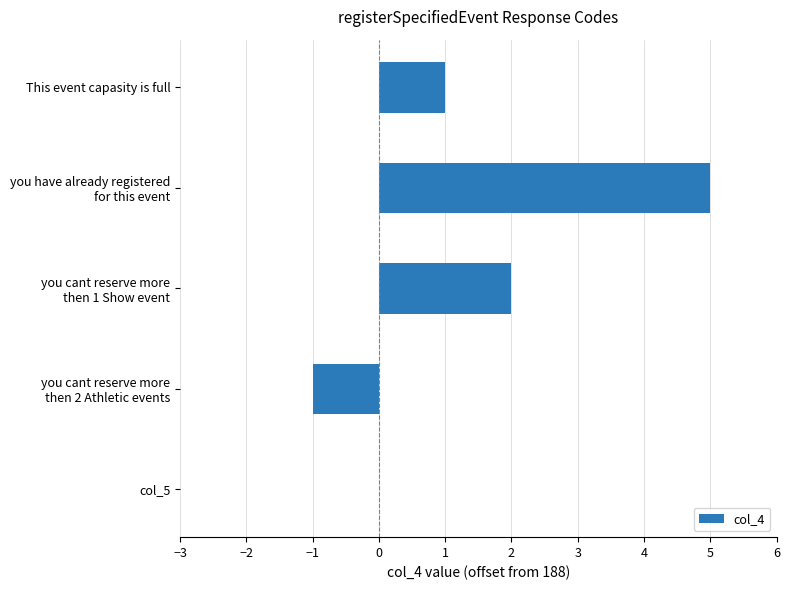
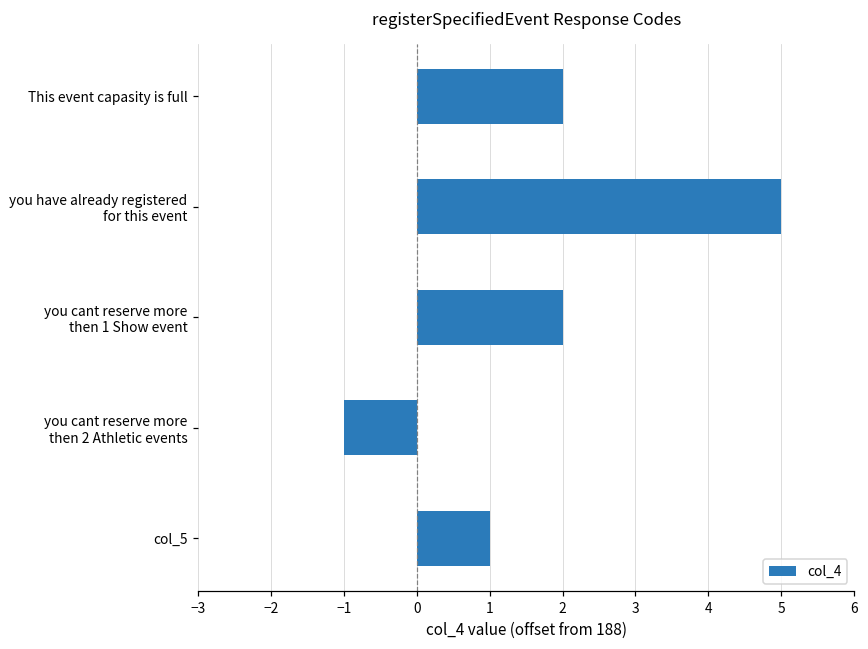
This event capasity is full: 1.0 -> 2.0
col_5: 0.0 -> 1.0
